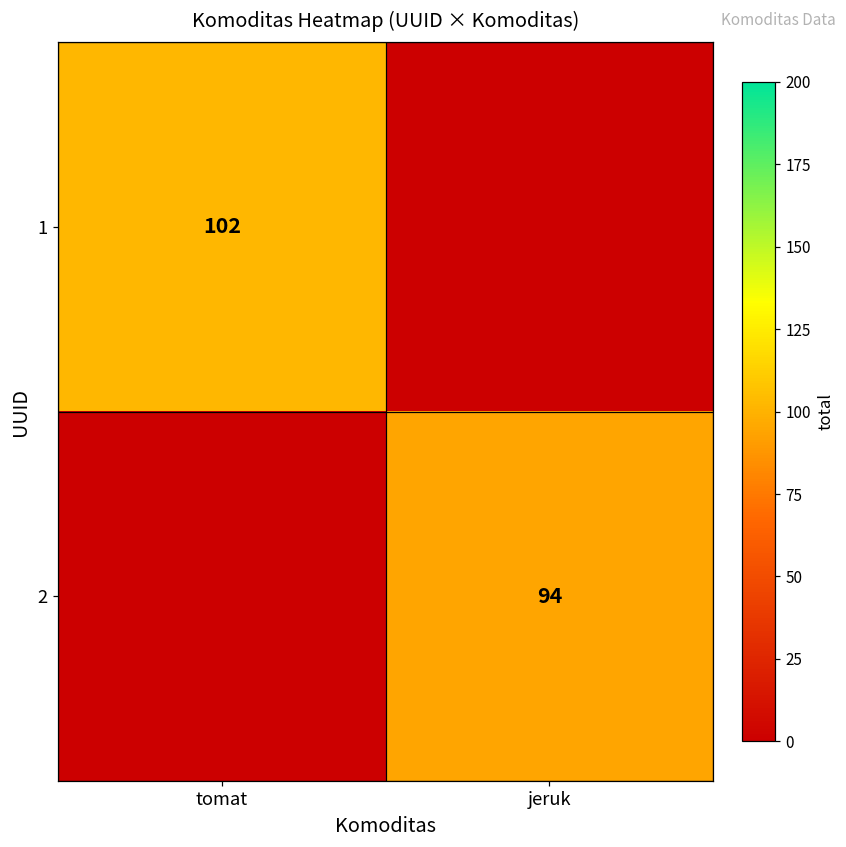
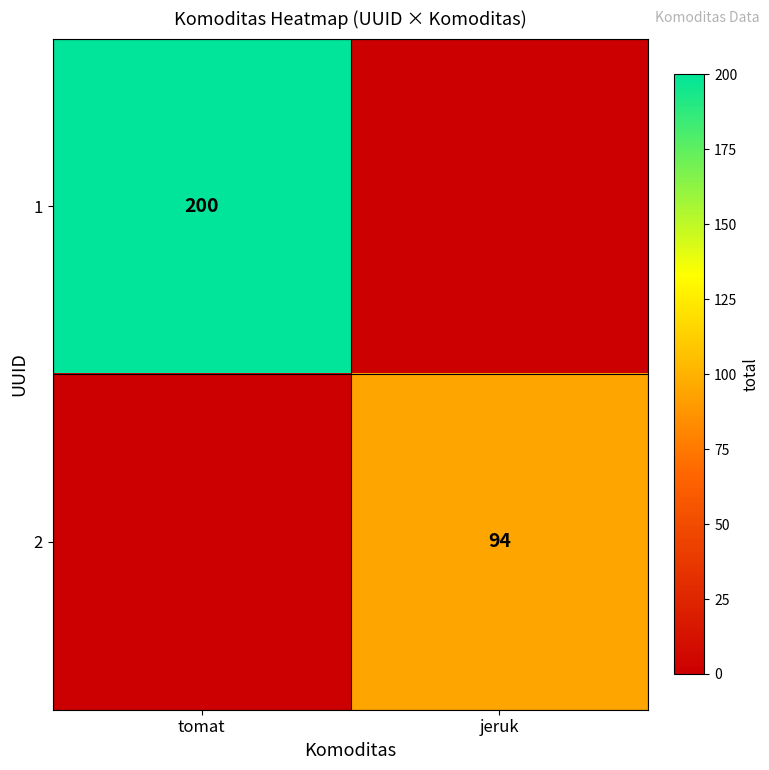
1, tomat: 102 -> 200
